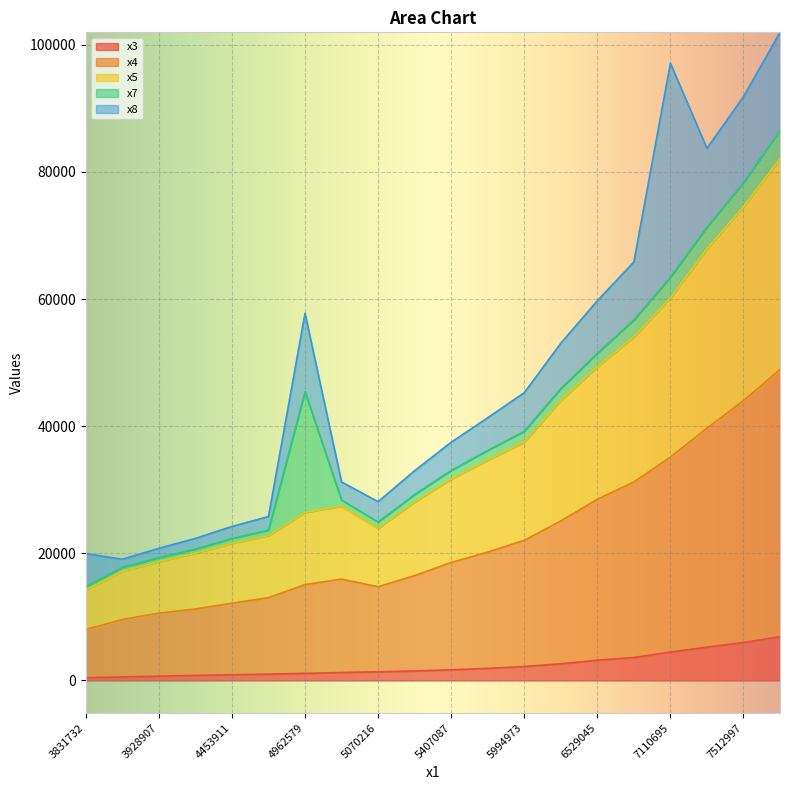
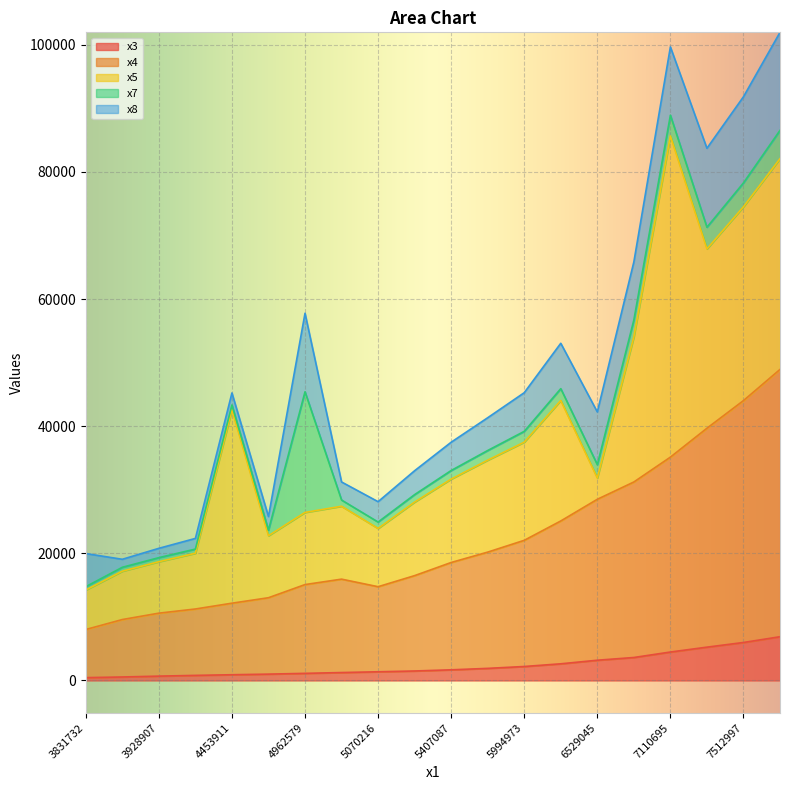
x5, 4453911: 9000 -> 30000
x5, 6529045: 21000 -> 3000
x5, 7110695: 25000 -> 51000
x8, 7110695: 34000 -> 11000
